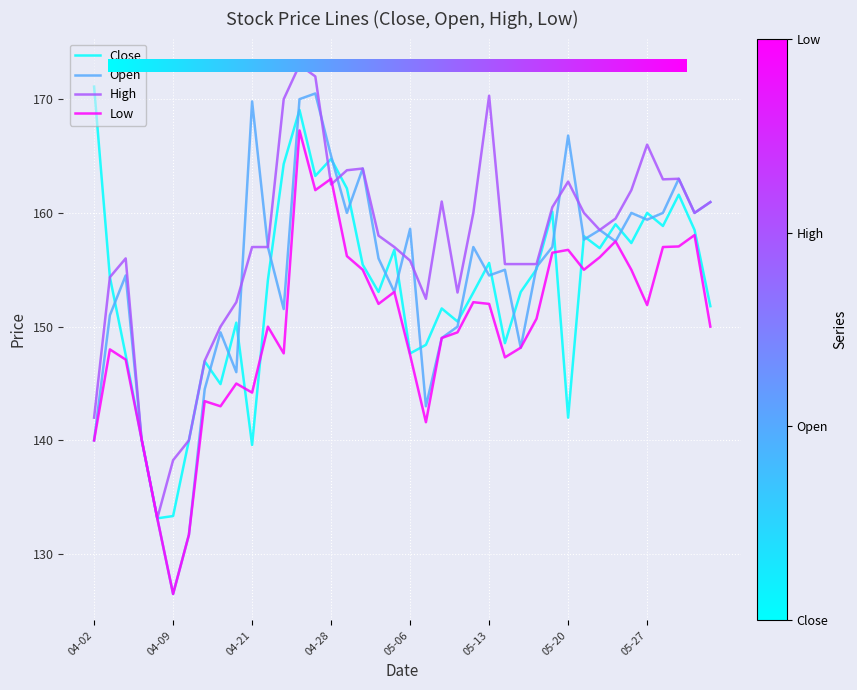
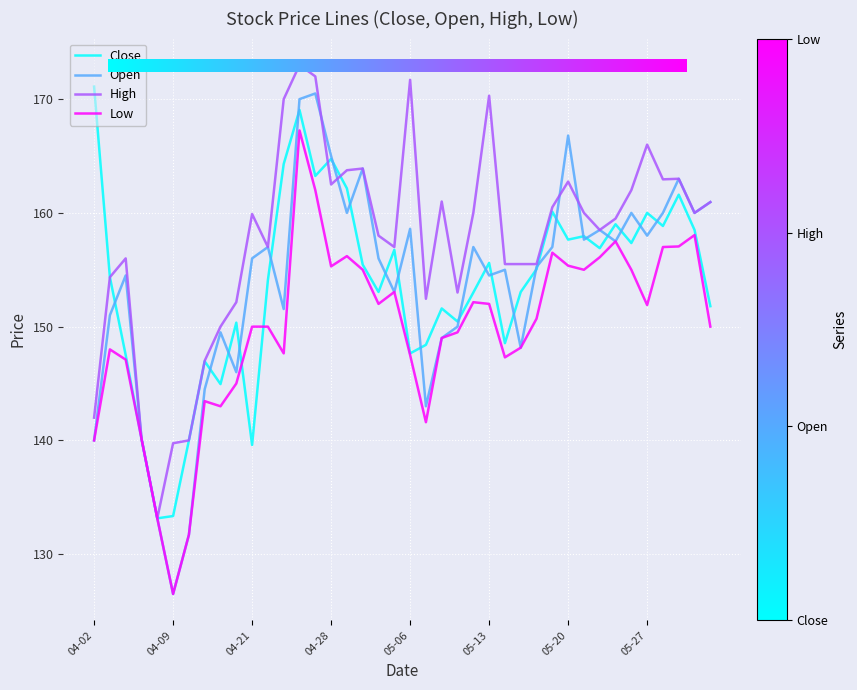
High, 04-09: 138.3 -> 139.8
Open, 04-21: 169.8 -> 156.0
High, 04-21: 157.0 -> 159.9
Low, 04-21: 144.2 -> 150.0
Low, 04-28: 163.0 -> 155.3
High, 05-06: 155.8 -> 171.7
Close, 05-20: 142.0 -> 157.7
Low, 05-20: 156.8 -> 155.4
Open, 05-27: 159.4 -> 158.0
